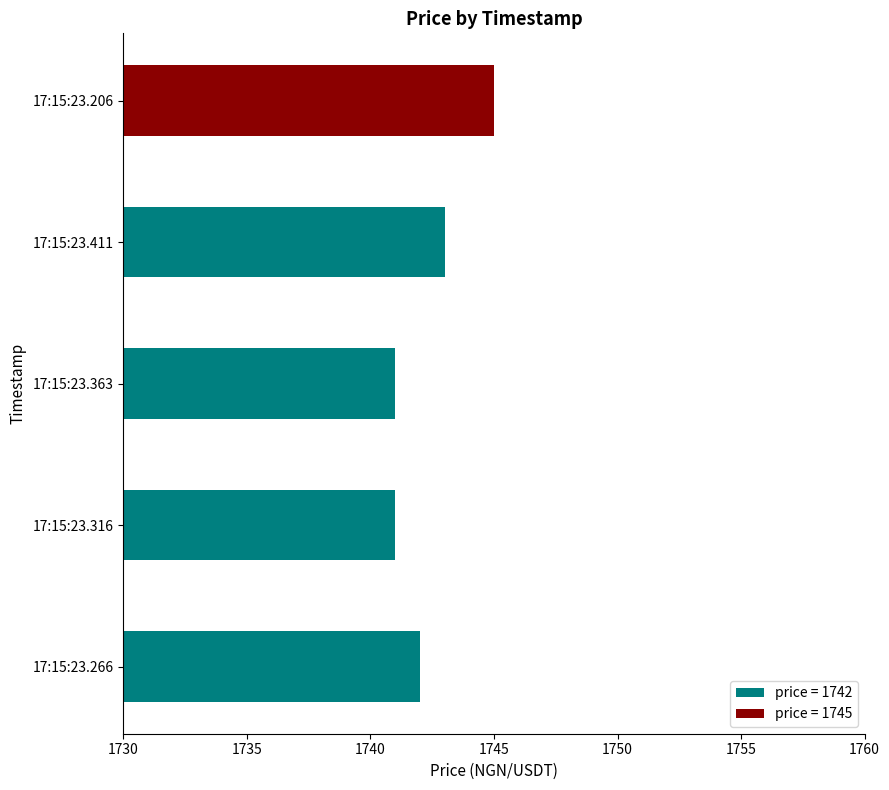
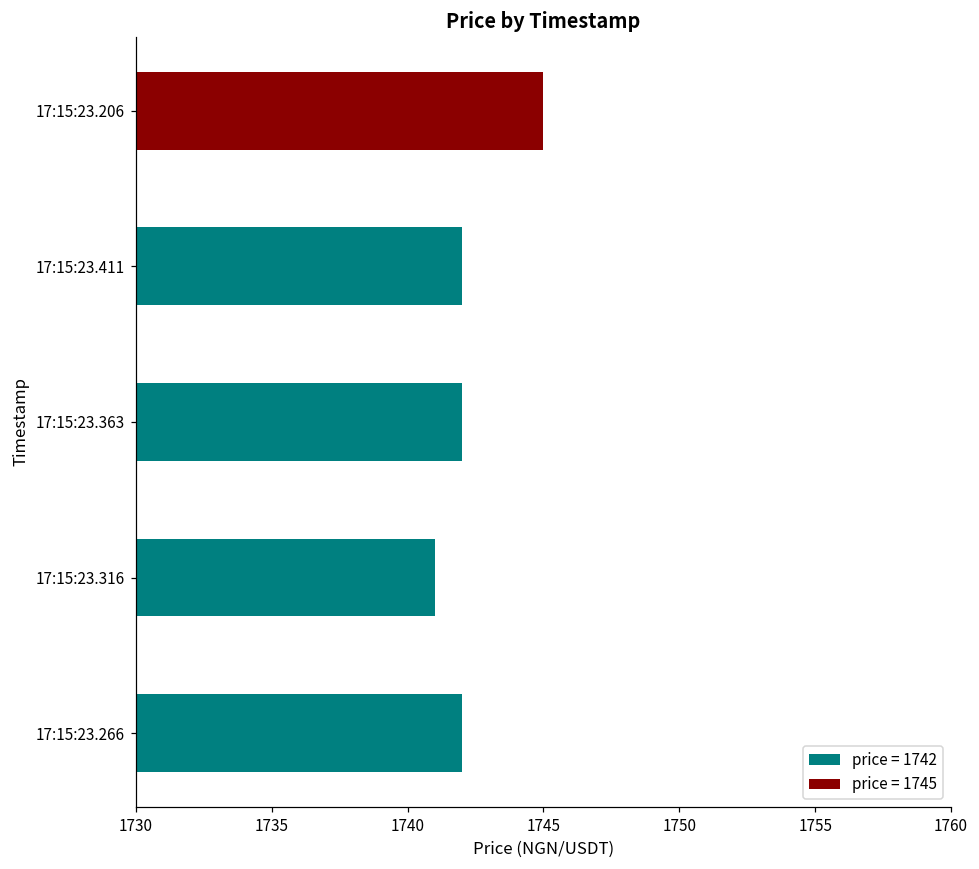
17:15:23.411: 1743 -> 1742
17:15:23.363: 1741 -> 1742
